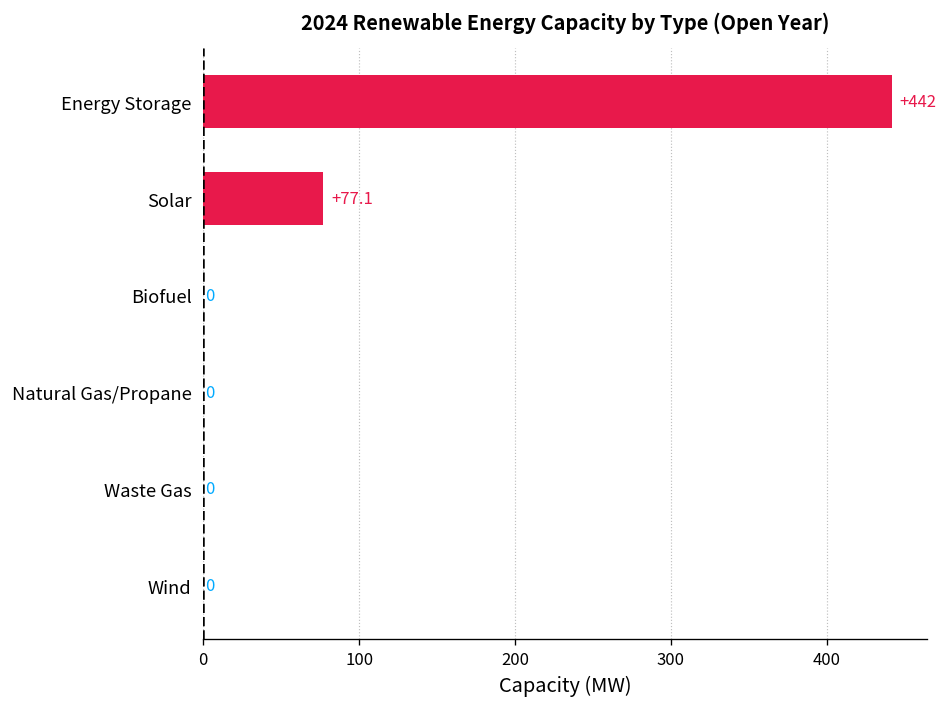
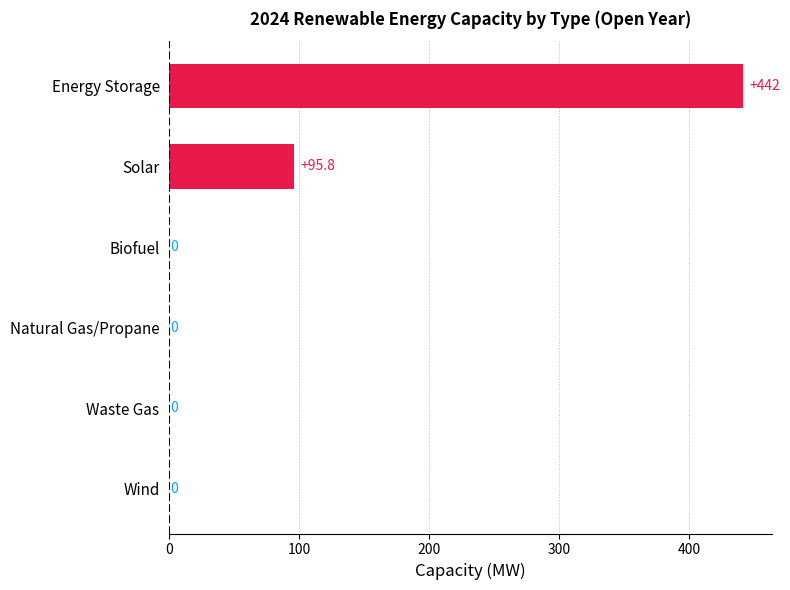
Solar: +77.1 -> +95.8
